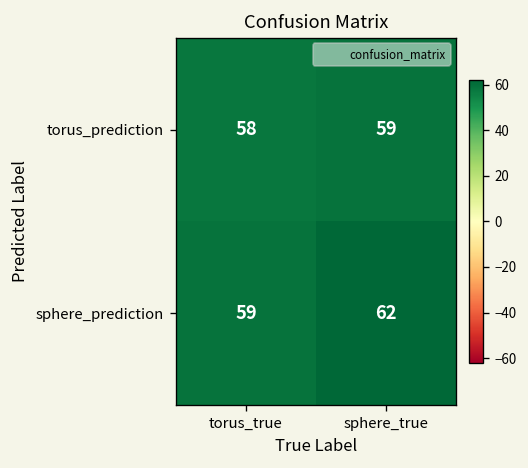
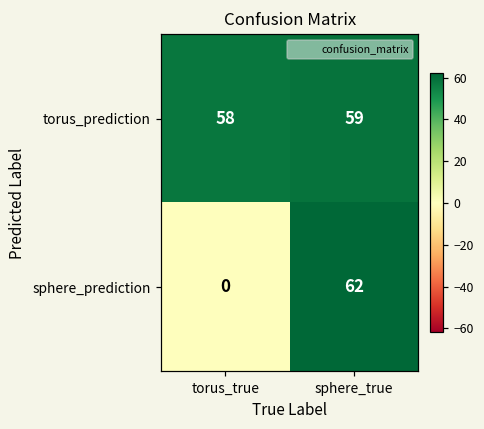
sphere_prediction, torus_true: 59 -> 0
